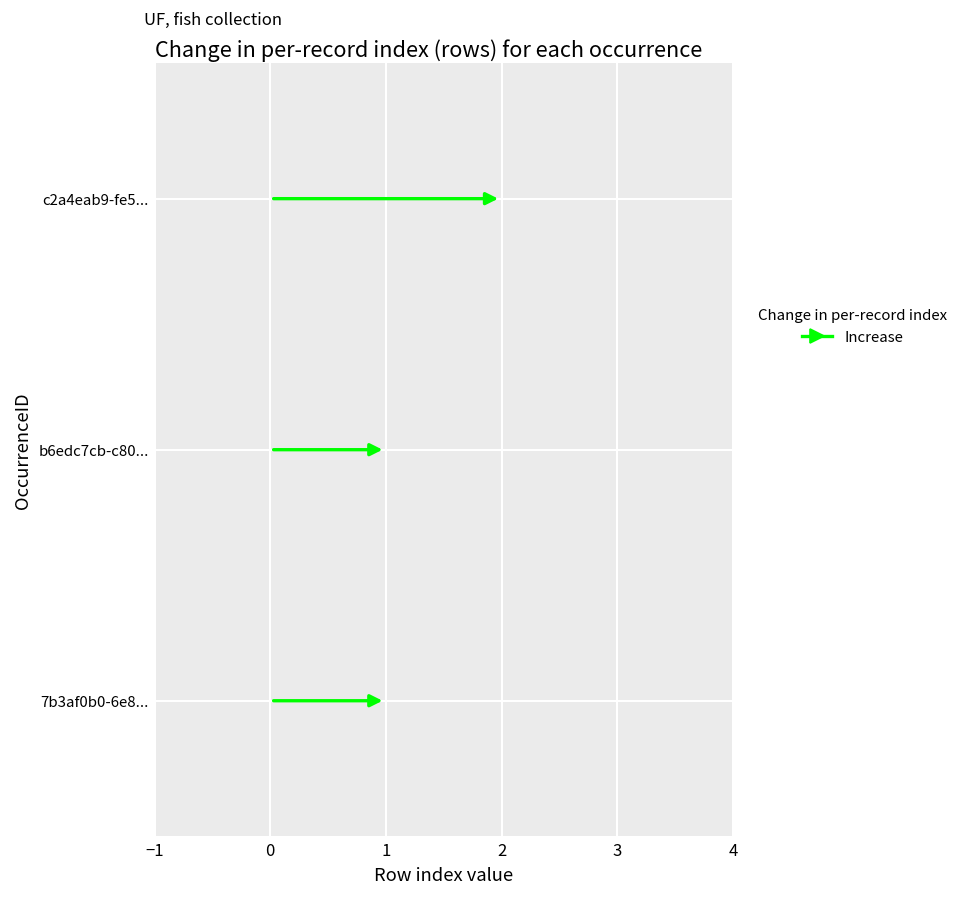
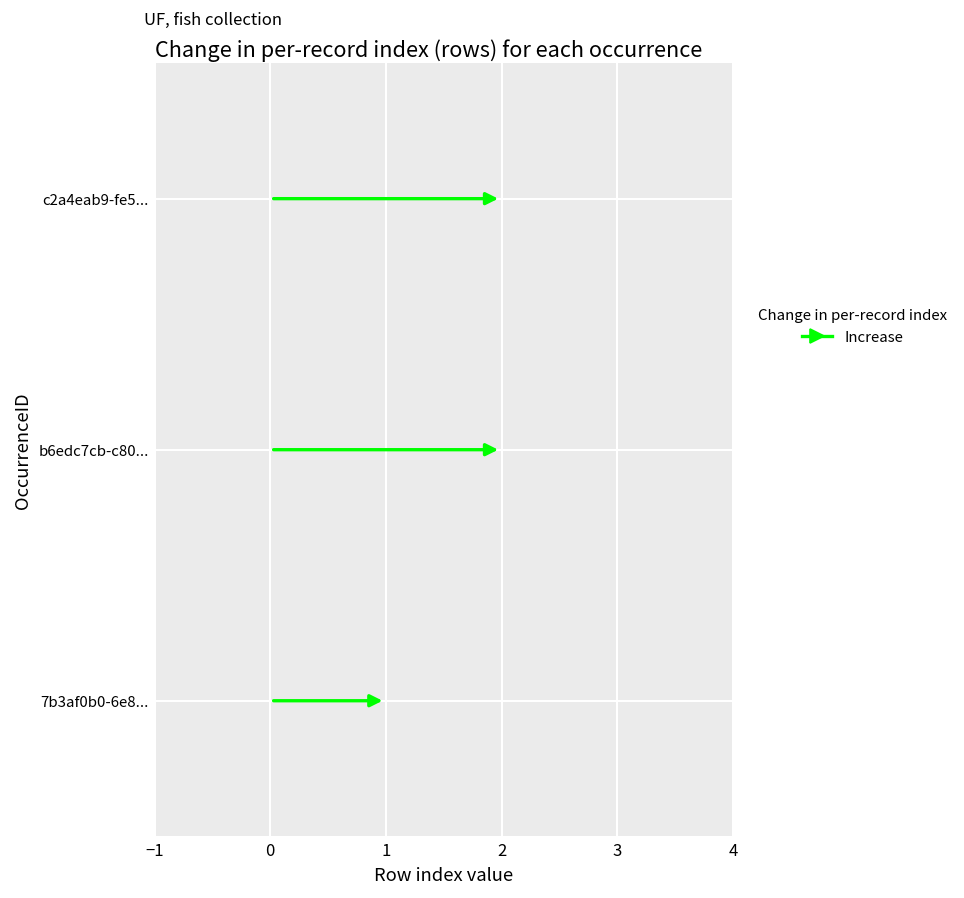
b6edc7cb-c80...: 1 -> 2
